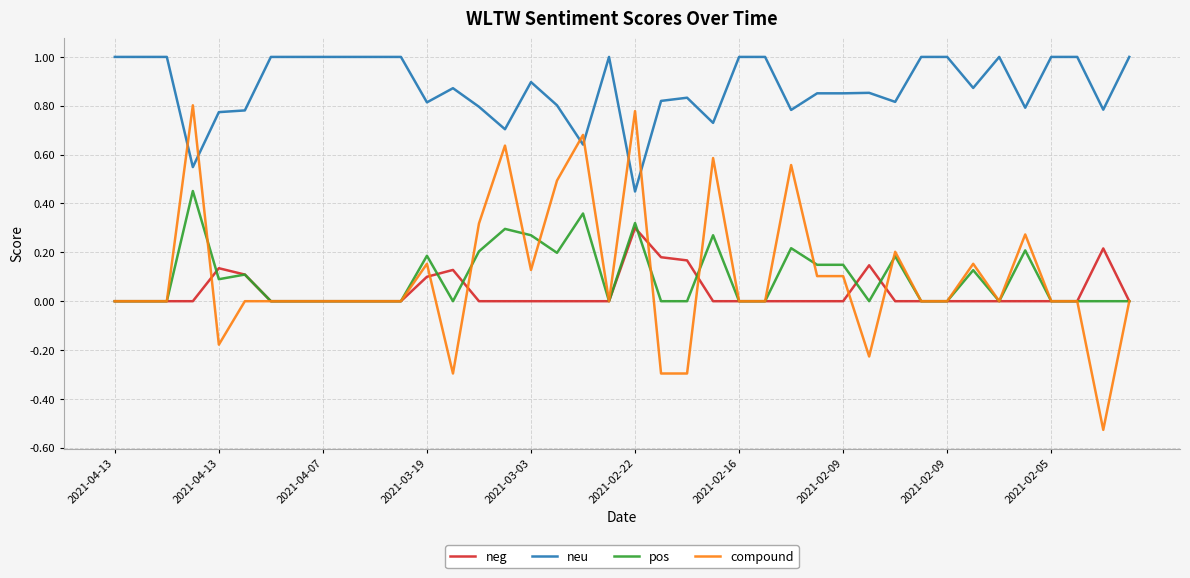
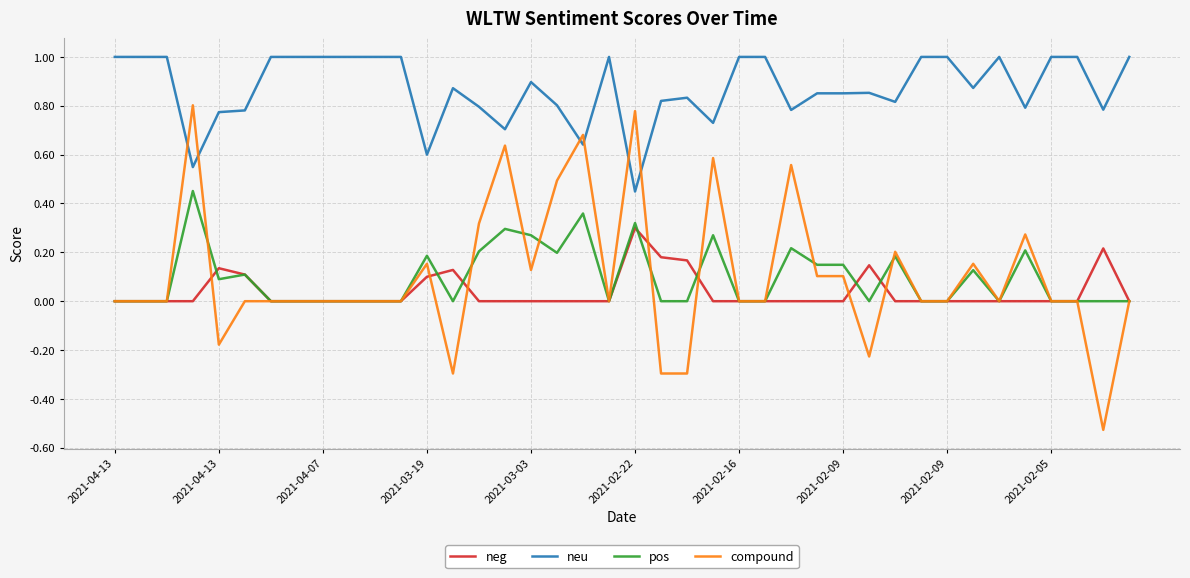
neu, 2021-03-19: 0.81 -> 0.60
